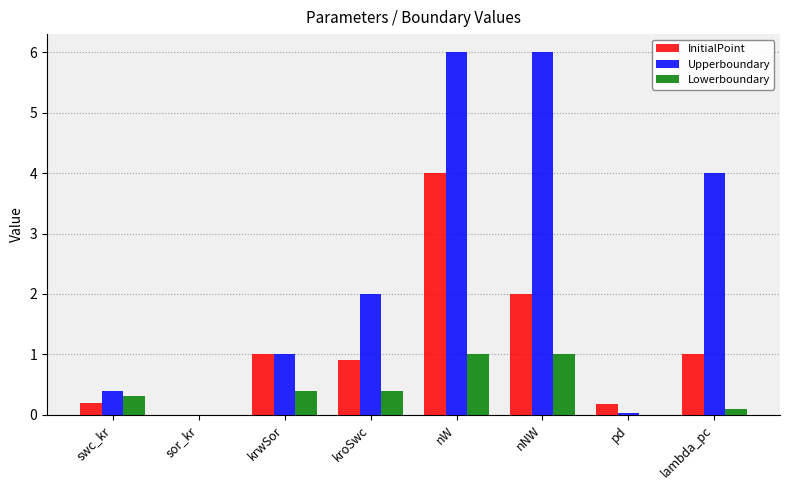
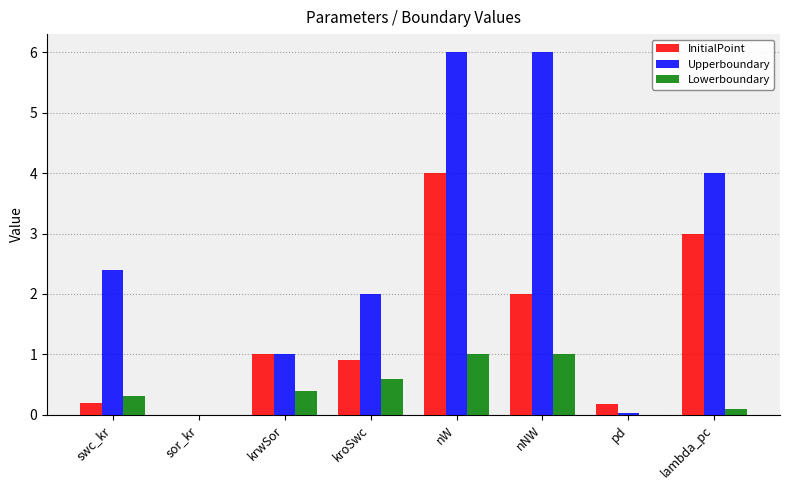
Upperboundary, swc_kr: 0.4 -> 2.4
Lowerboundary, kroSwc: 0.4 -> 0.6
InitialPoint, lambda_pc: 1 -> 3
